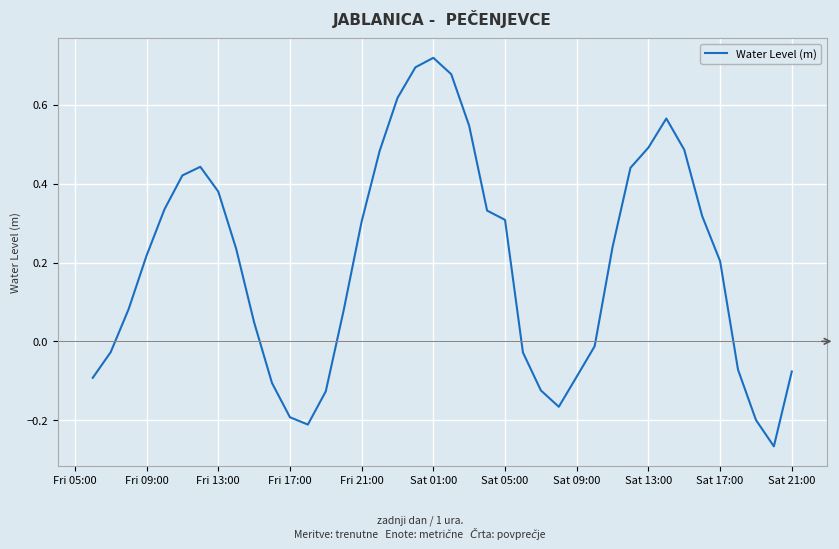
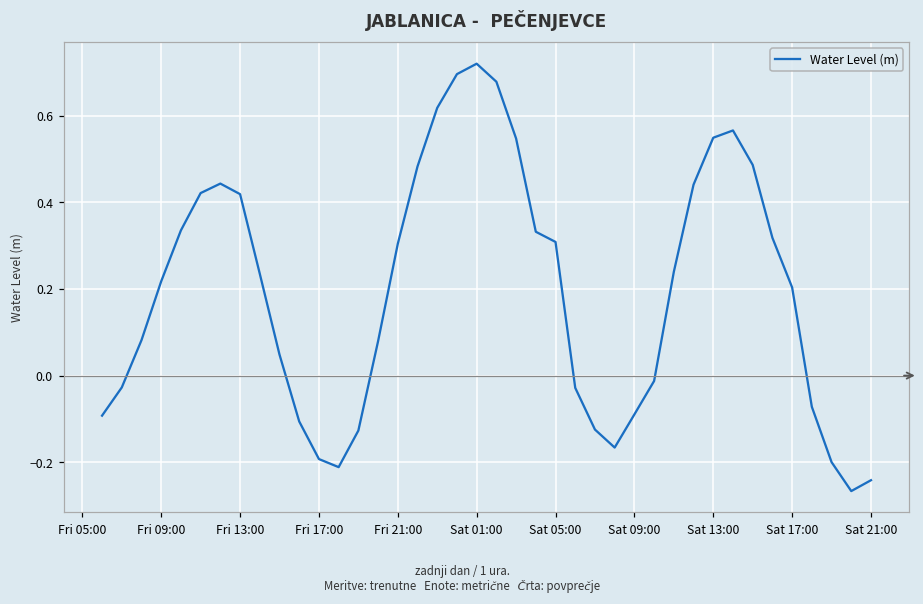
Fri 13:00: 0.38 -> 0.42
Sat 13:00: 0.49 -> 0.55
Sat 21:00: -0.08 -> -0.24
